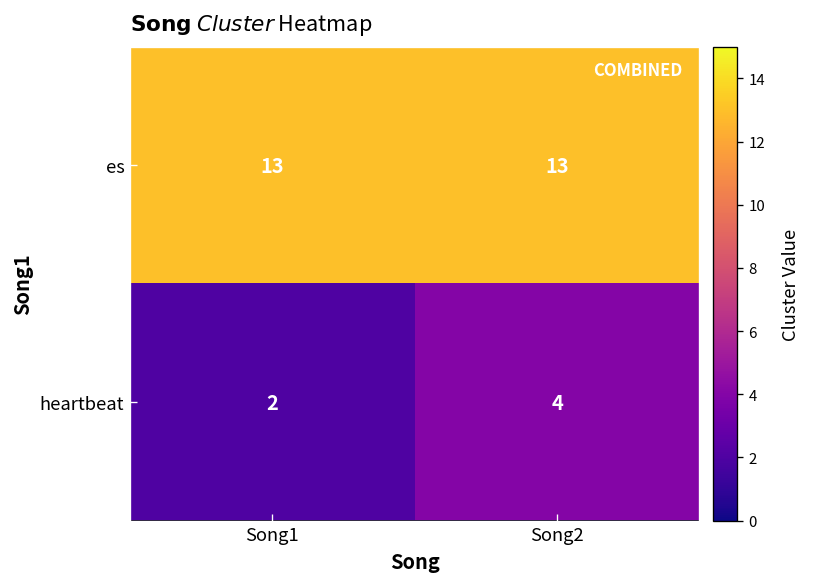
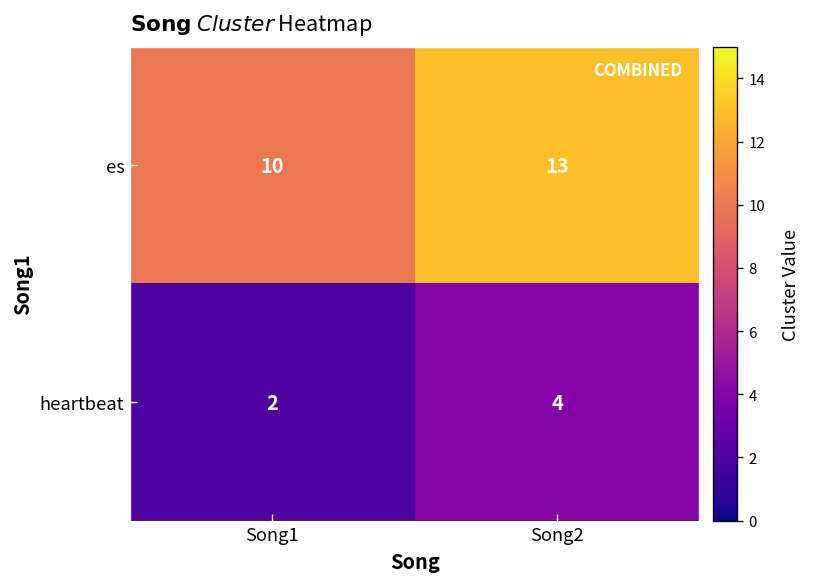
es, Song1: 13 -> 10
